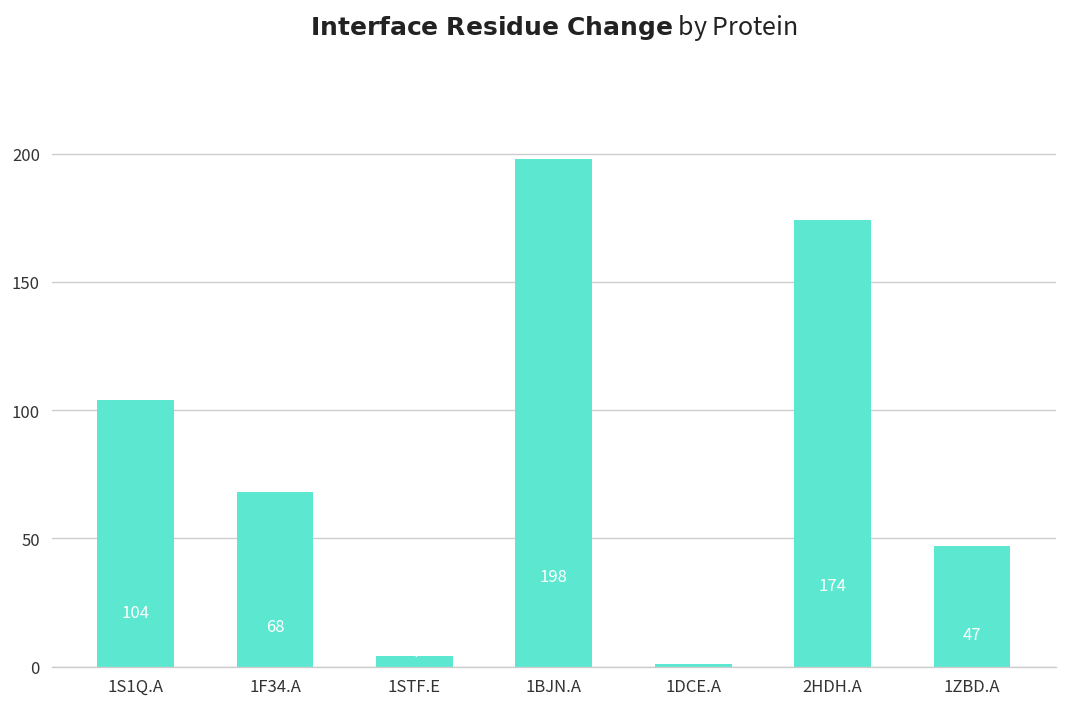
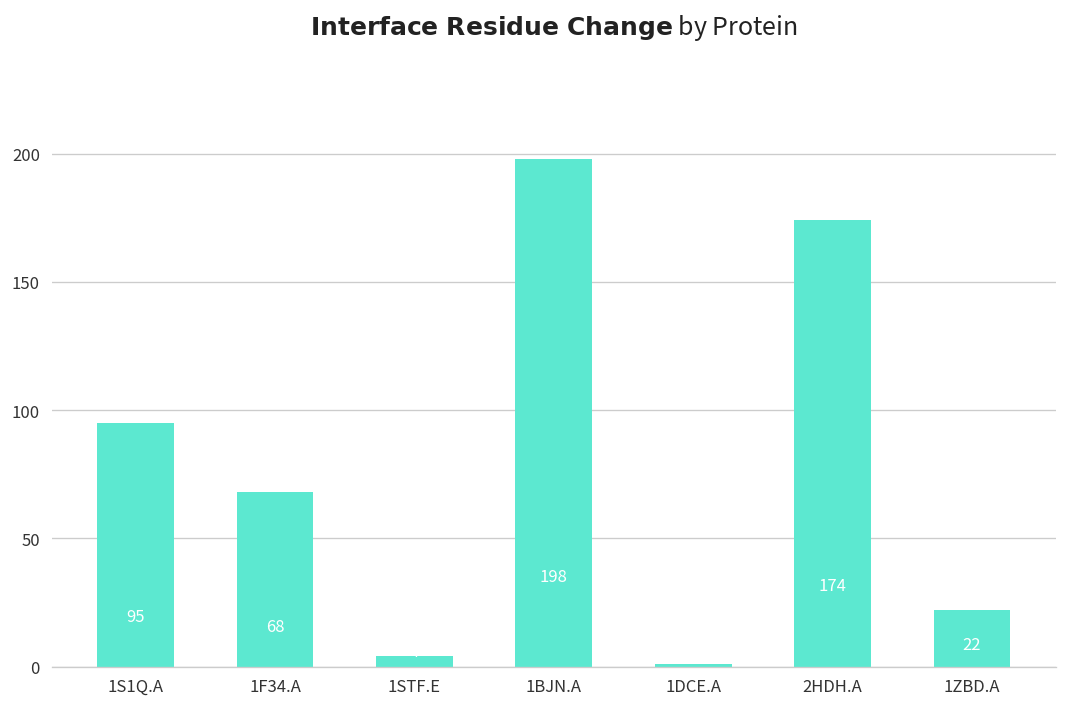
1S1Q.A: 104 -> 95
1ZBD.A: 47 -> 22
